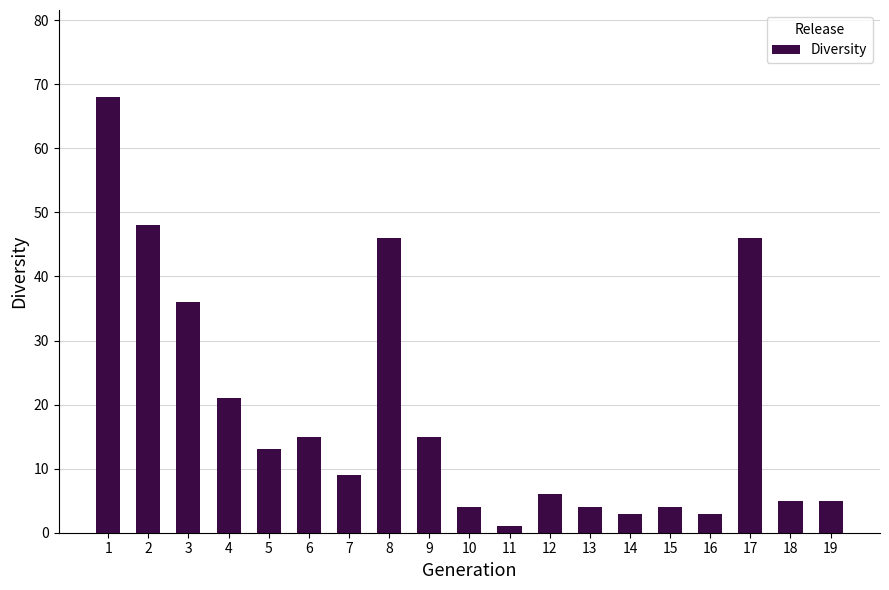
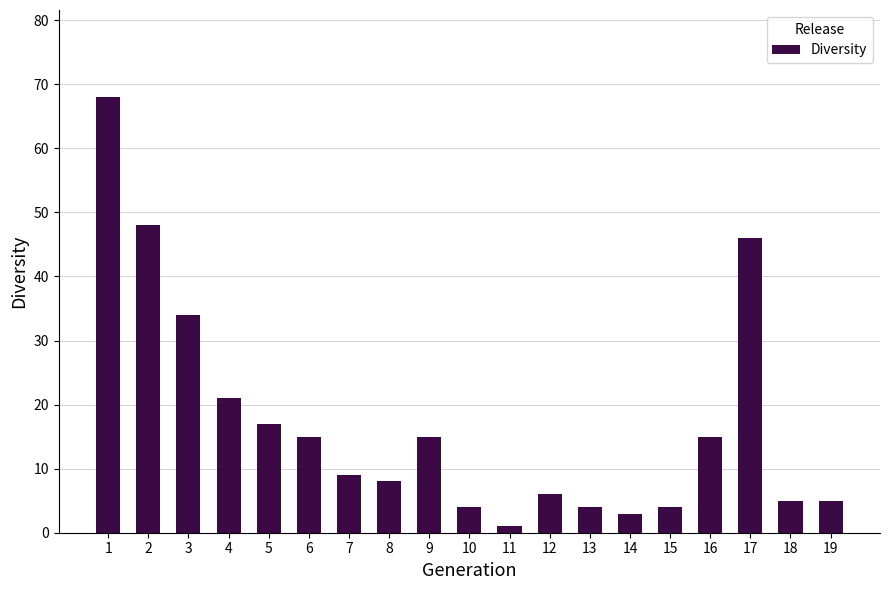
3: 36 -> 34
5: 13 -> 17
8: 46 -> 8
16: 3 -> 15
